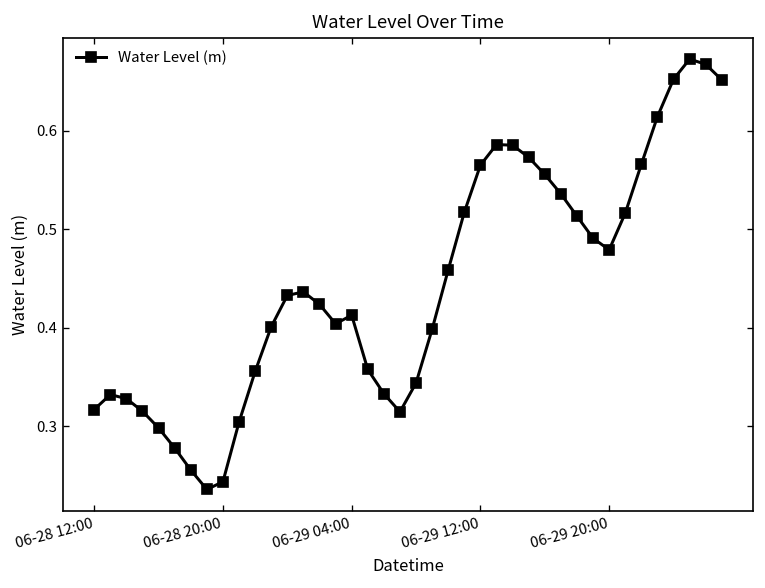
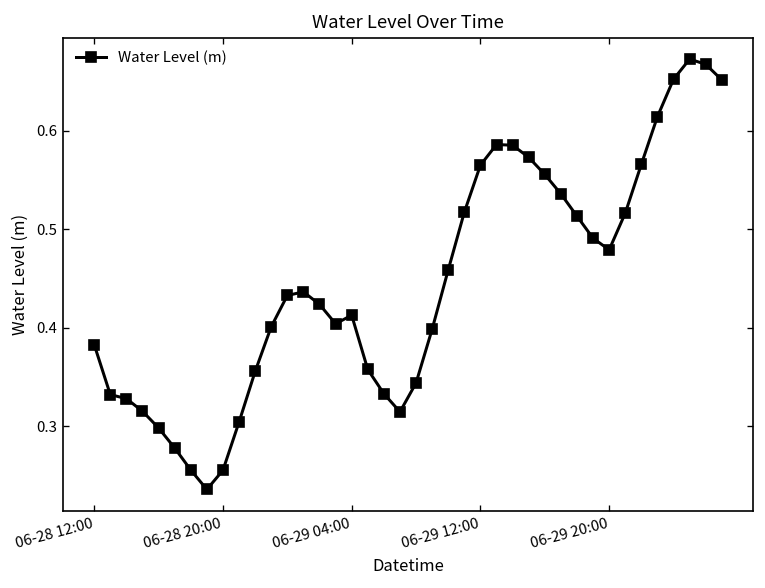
06-28 12:00: 0.32 -> 0.38
06-28 20:00: 0.24 -> 0.26
